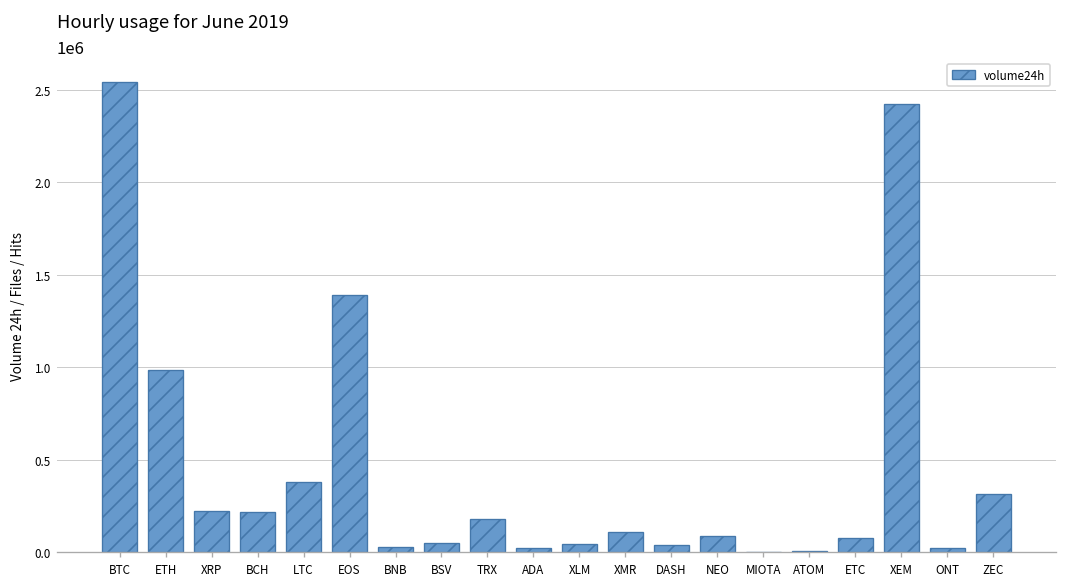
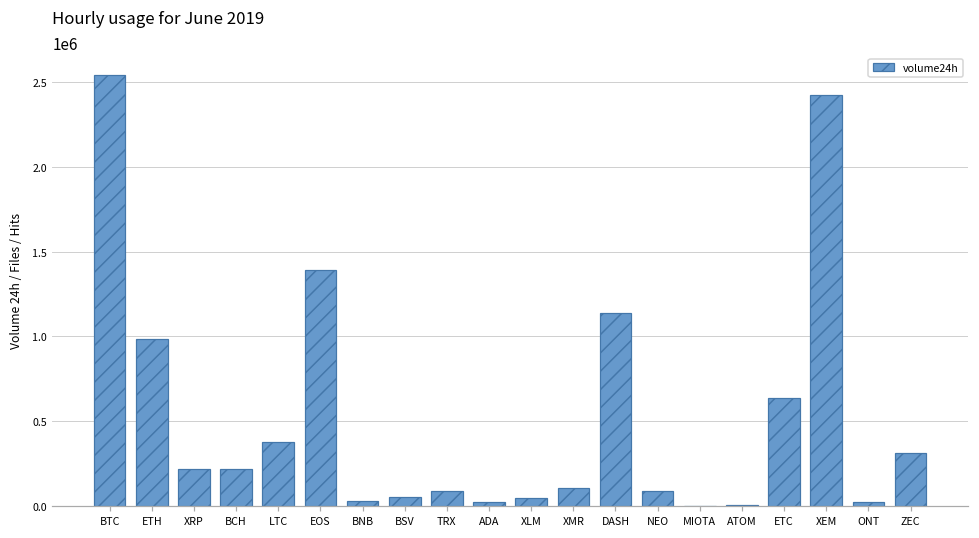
TRX: 180000 -> 90000
DASH: 40000 -> 1140000
ETC: 70000 -> 630000
